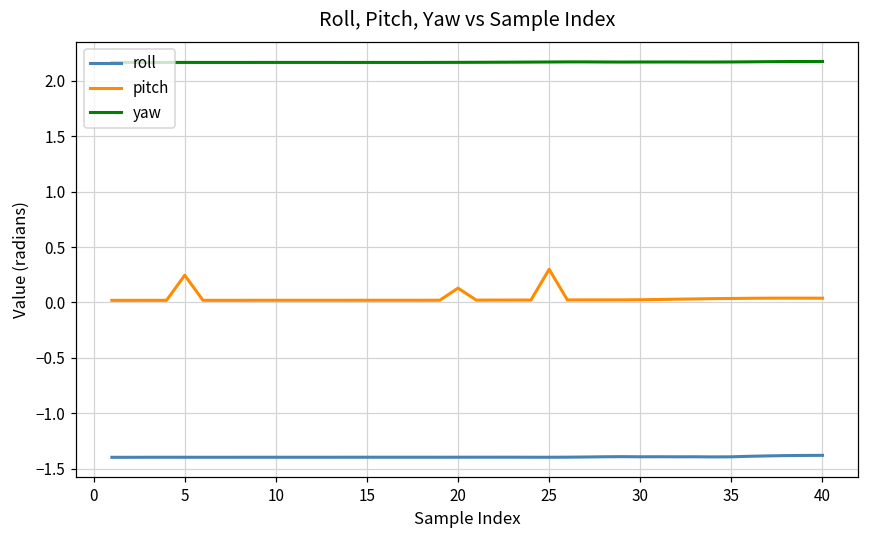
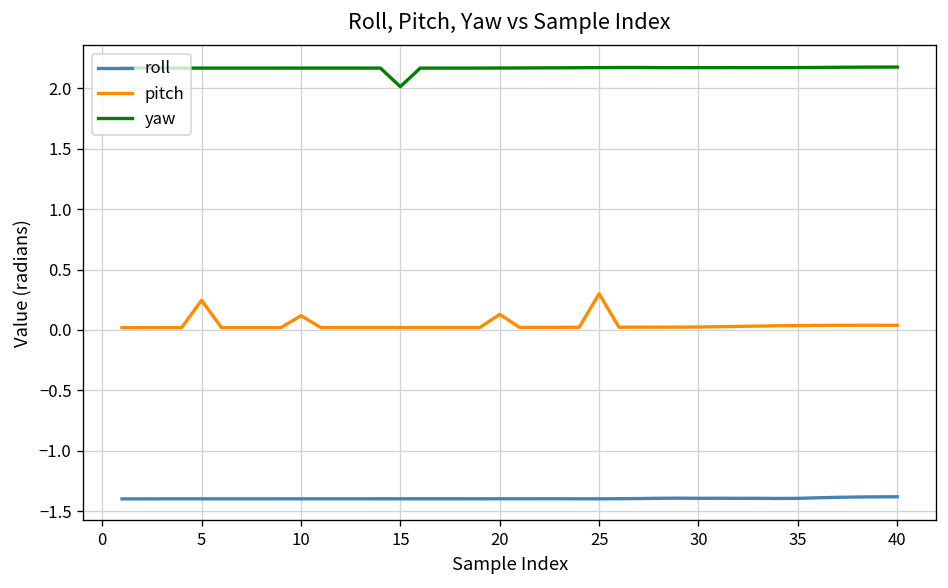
pitch, 10: 0.02 -> 0.12
yaw, 15: 2.17 -> 2.01
